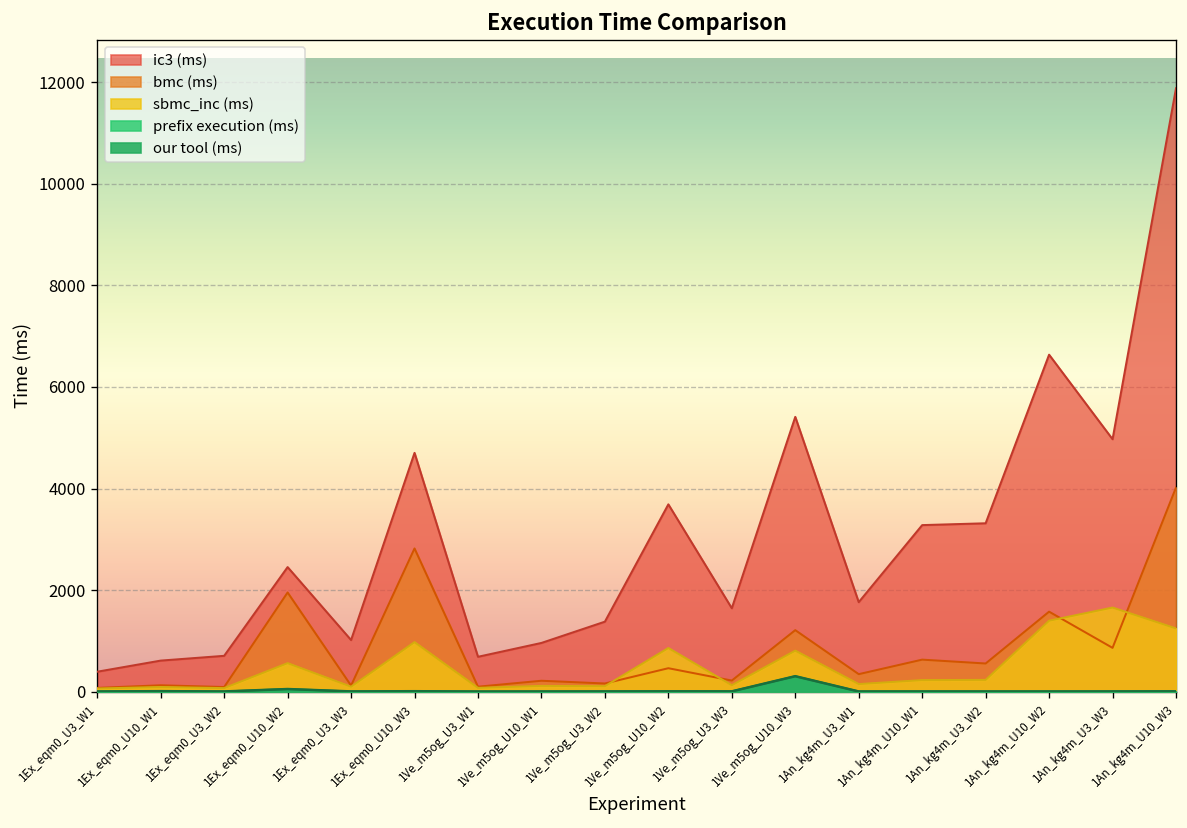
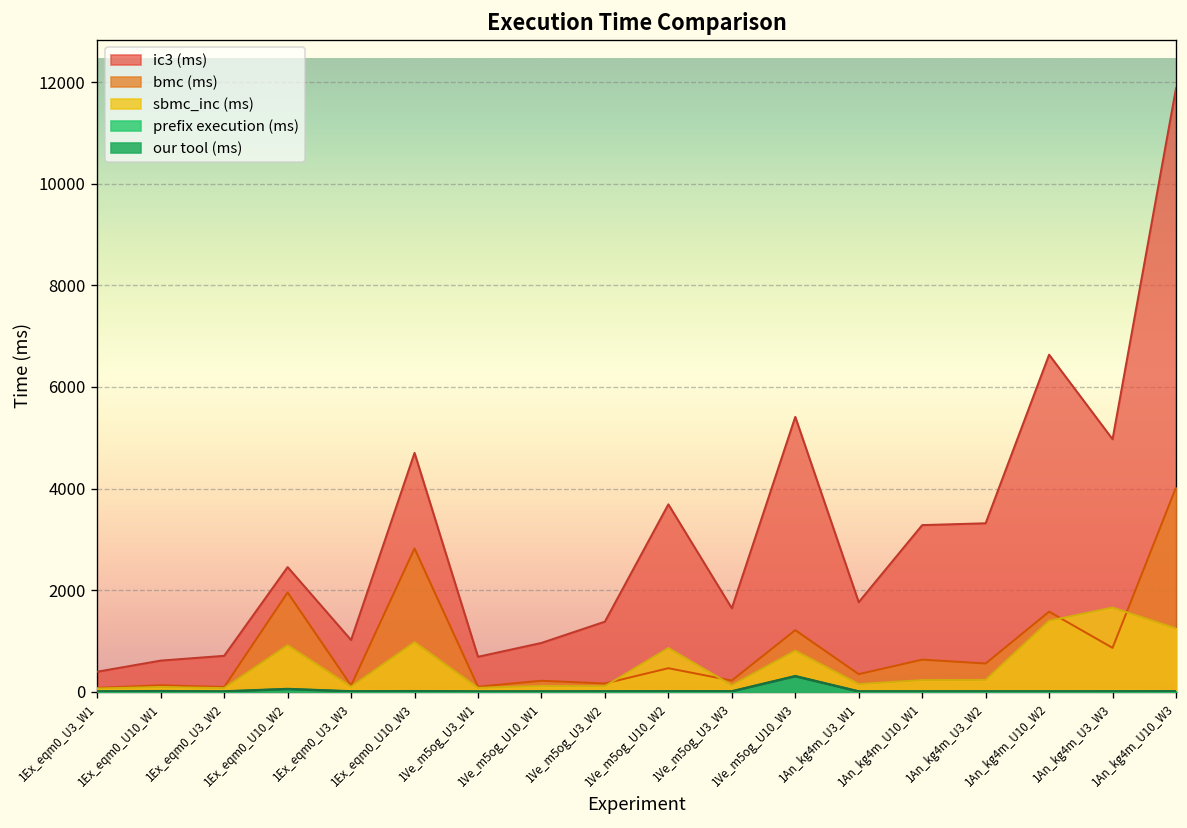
sbmc_inc (ms), 1Ex_eqm0_U10_W2: 600 -> 900
